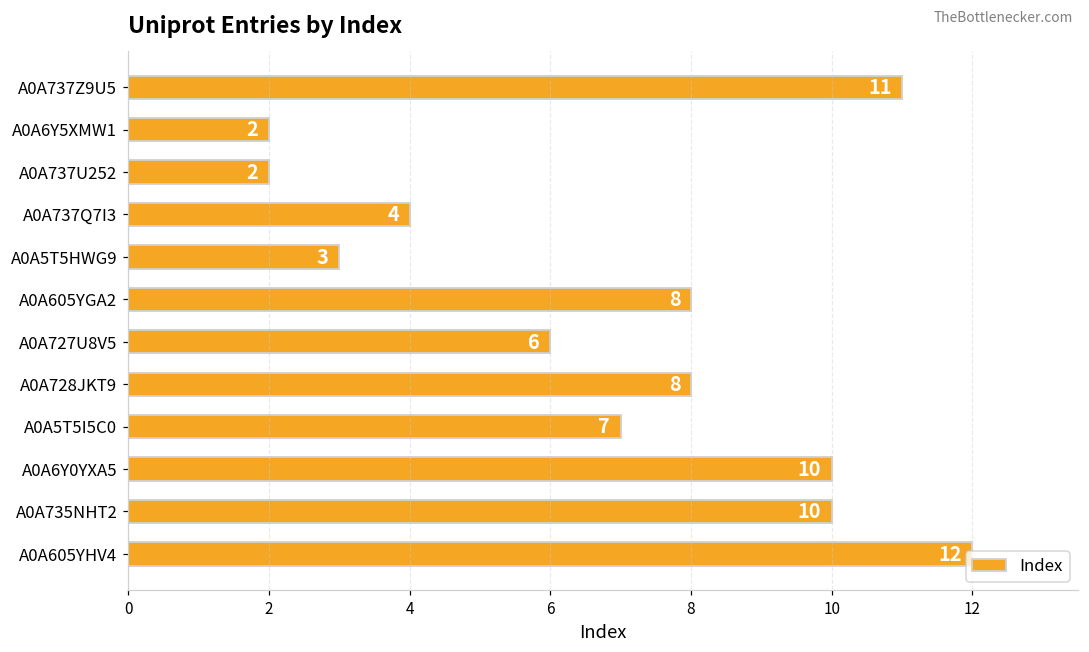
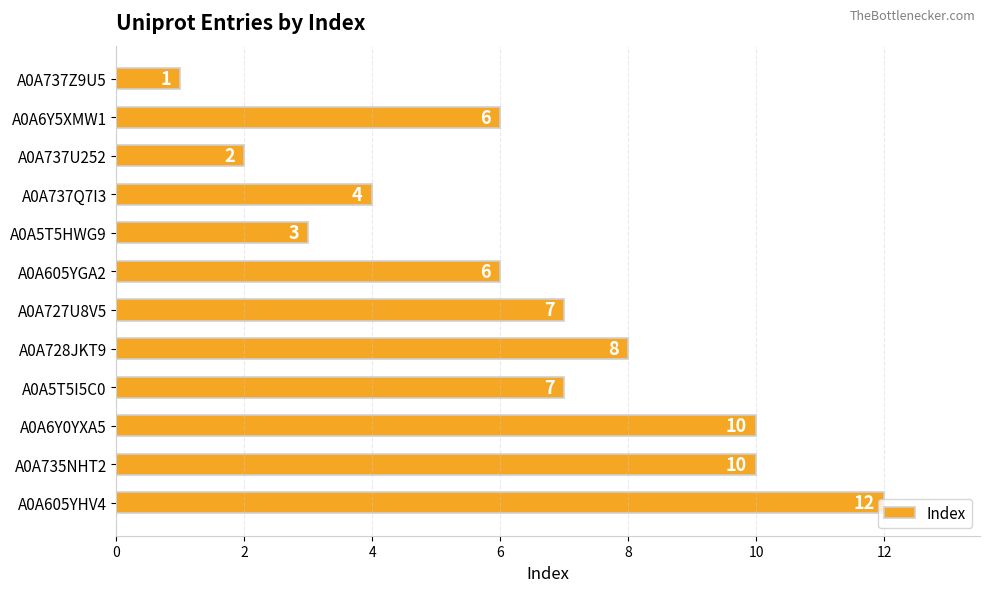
A0A737Z9U5: 11 -> 1
A0A6Y5XMW1: 2 -> 6
A0A605YGA2: 8 -> 6
A0A727U8V5: 6 -> 7
